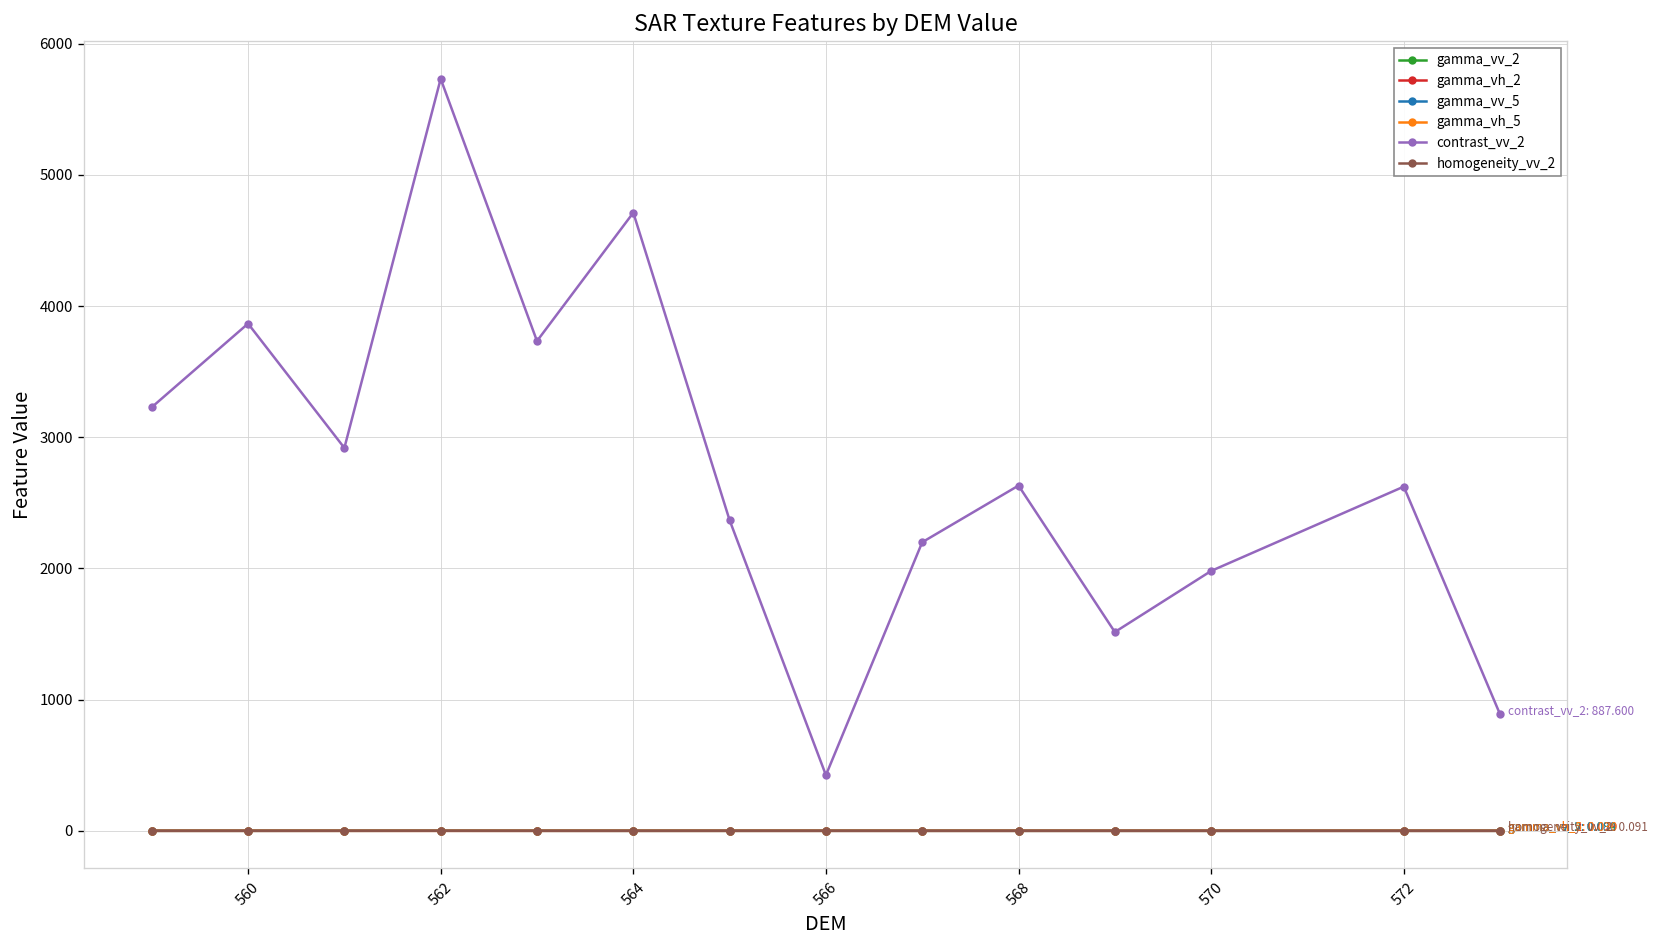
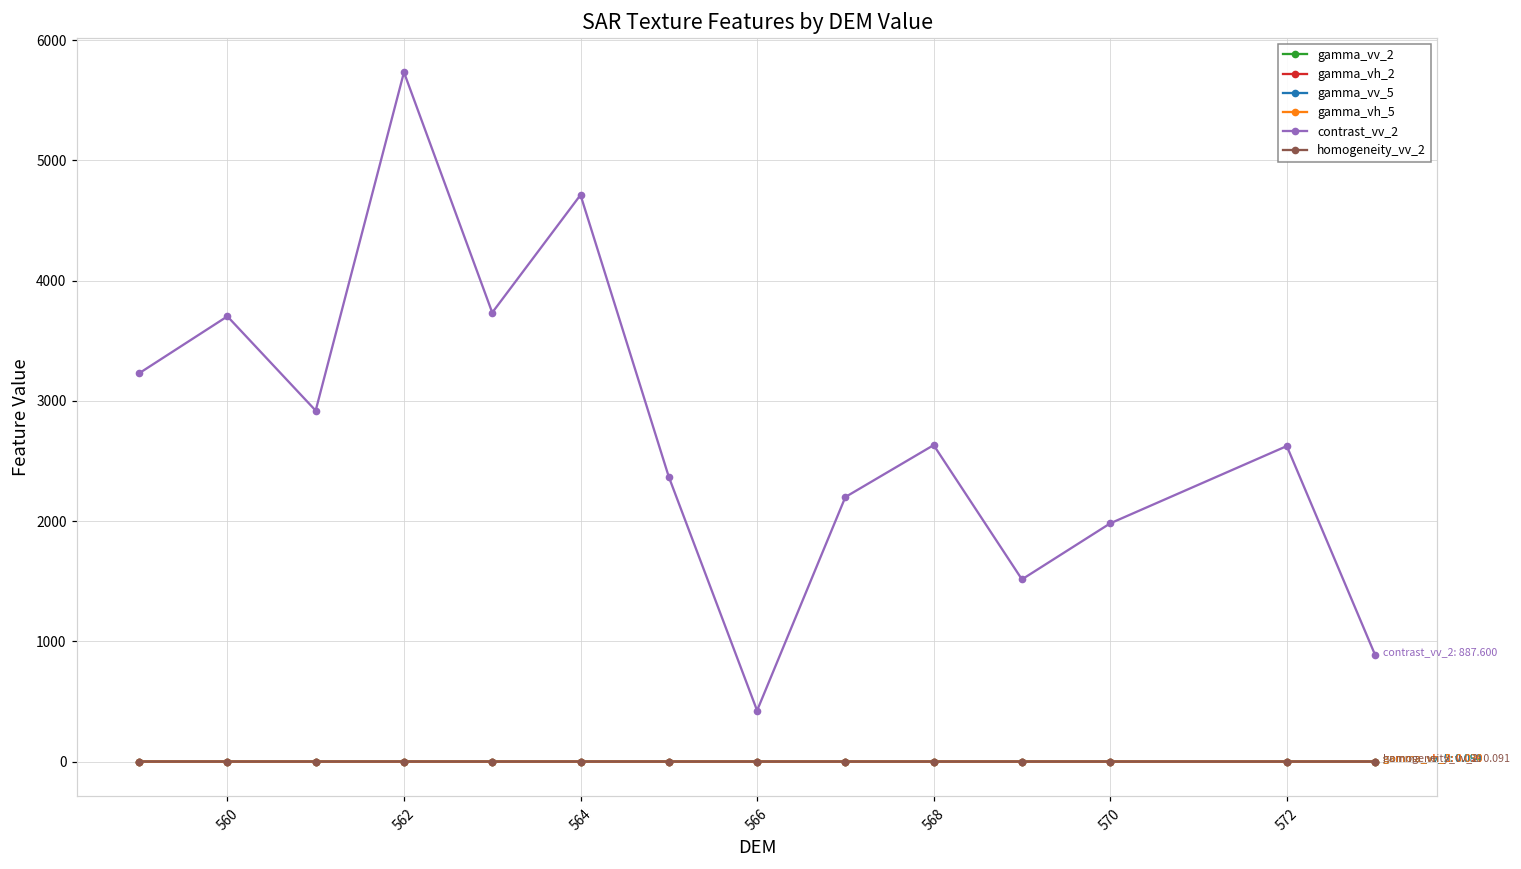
contrast_vv_2, 560: 3870 -> 3700
